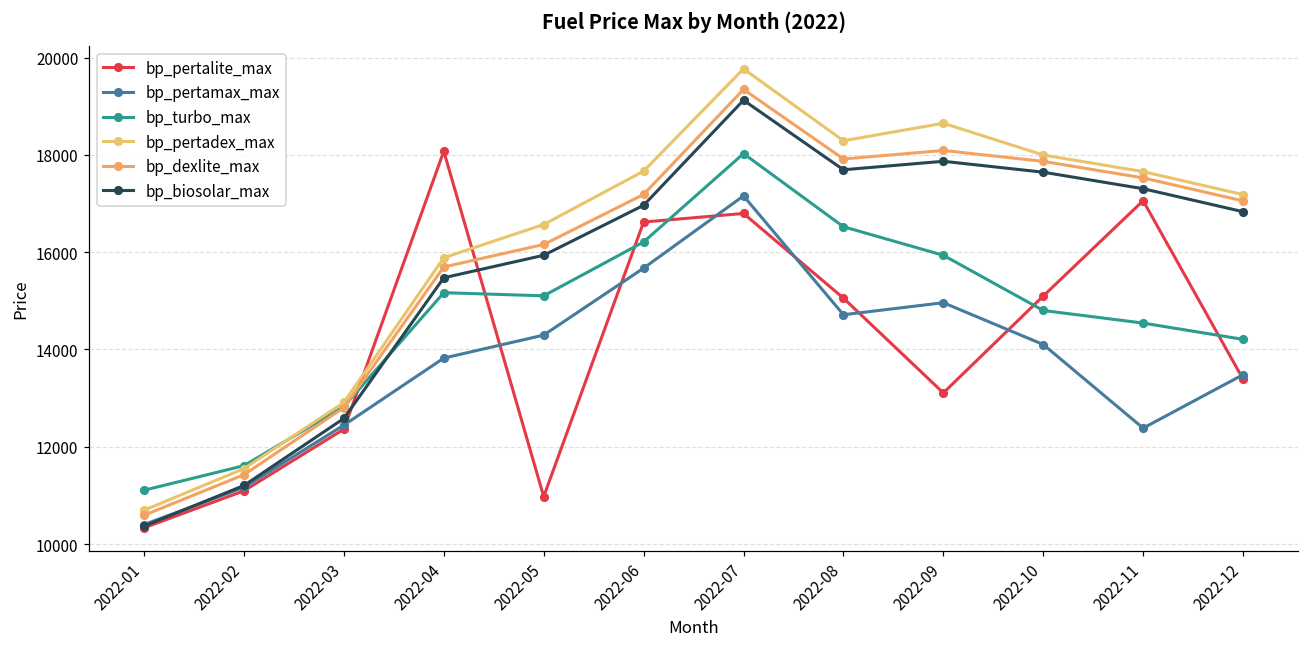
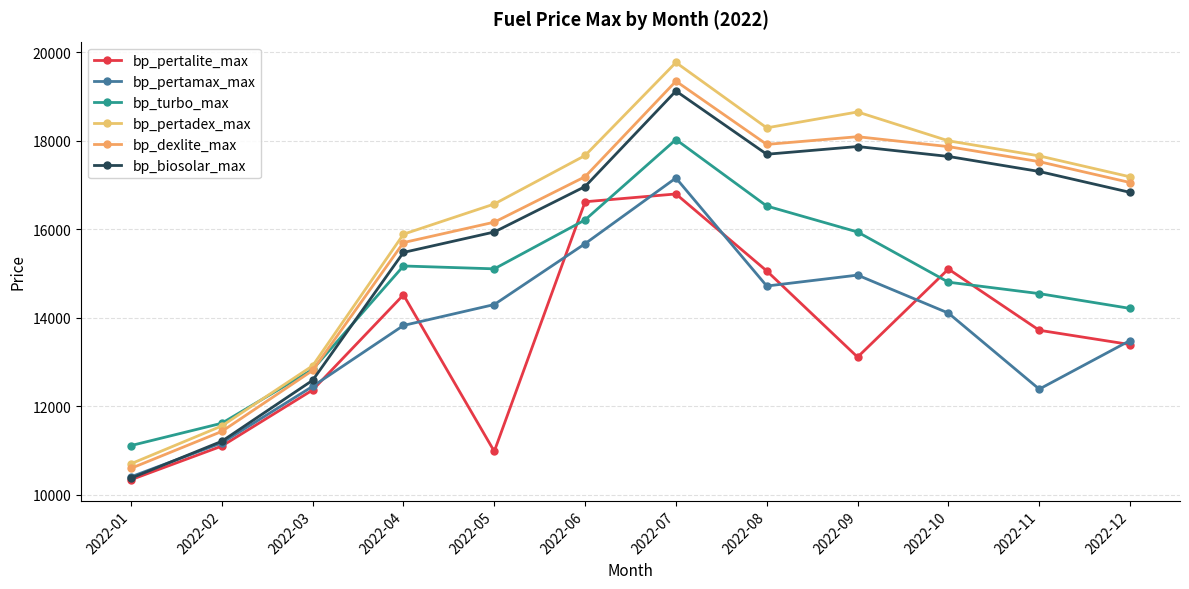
bp_pertalite_max, 2022-04: 18100 -> 14500
bp_pertalite_max, 2022-11: 17100 -> 13700
